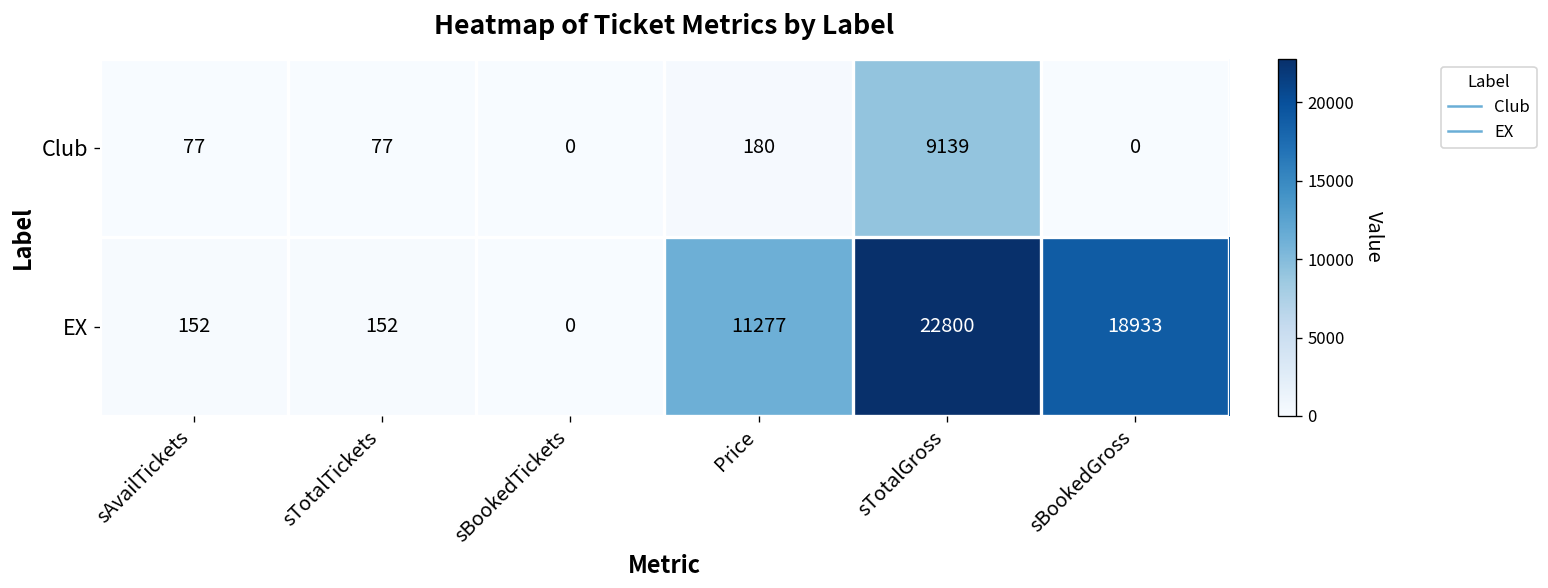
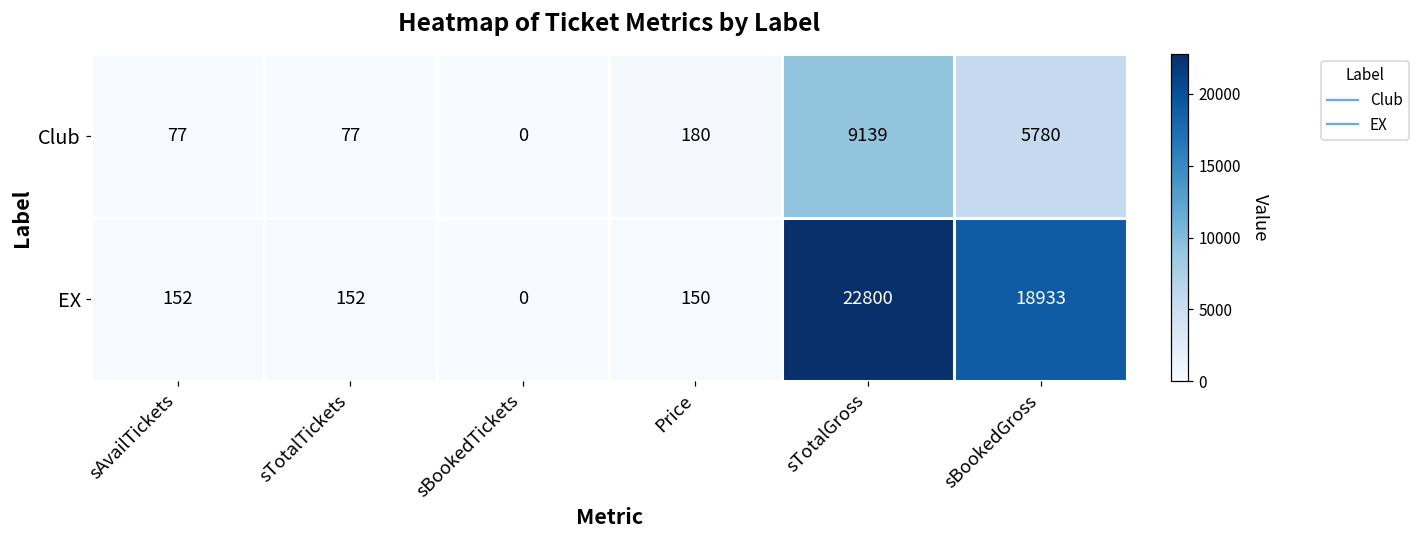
Club, sBookedGross: 0 -> 5780
EX, Price: 11277 -> 150
